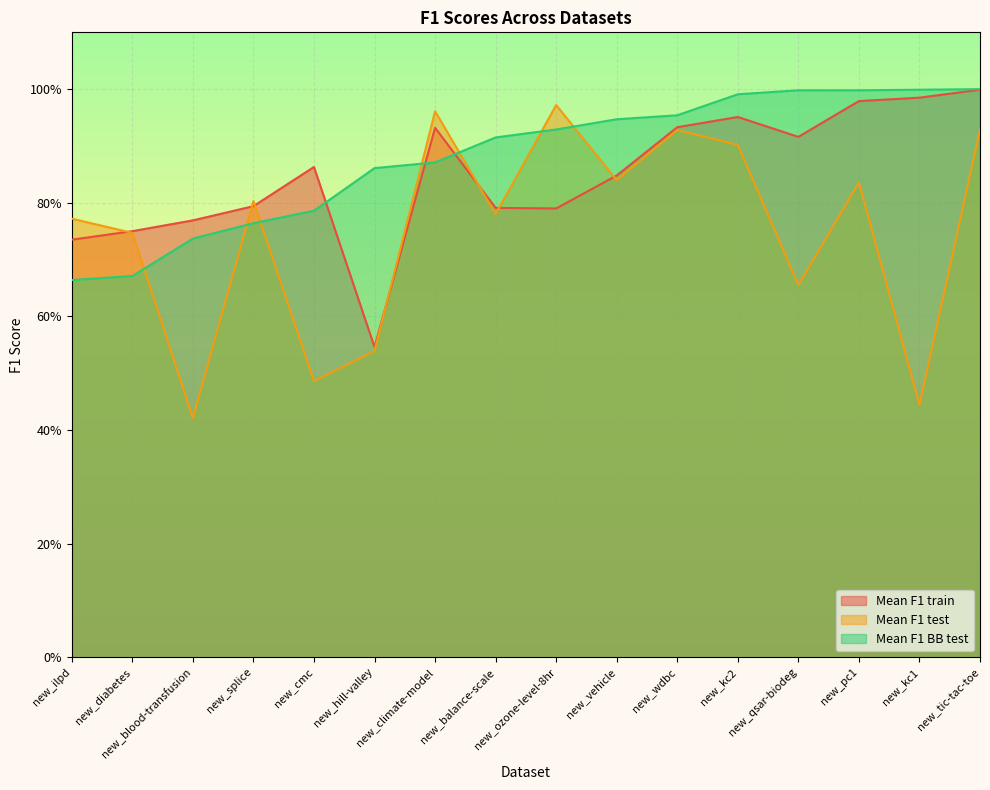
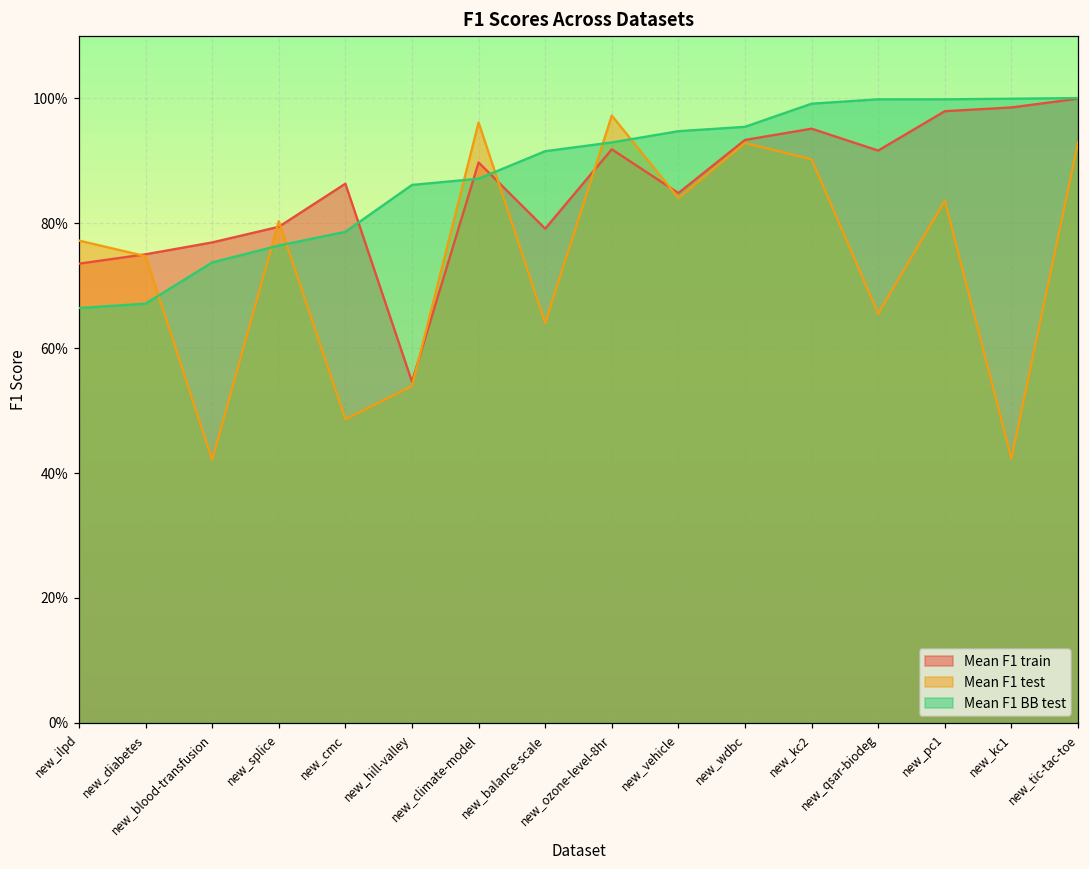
Mean F1 train, new_climate-model: 93% -> 90%
Mean F1 test, new_balance-scale: 78% -> 64%
Mean F1 train, new_ozone-level-8hr: 79% -> 92%
Mean F1 test, new_kc1: 44% -> 42%
